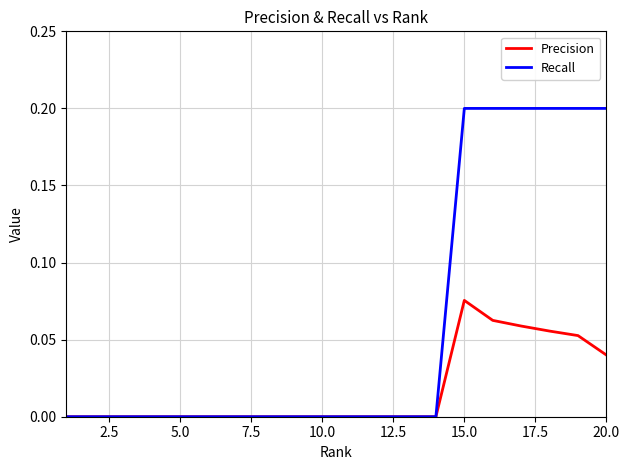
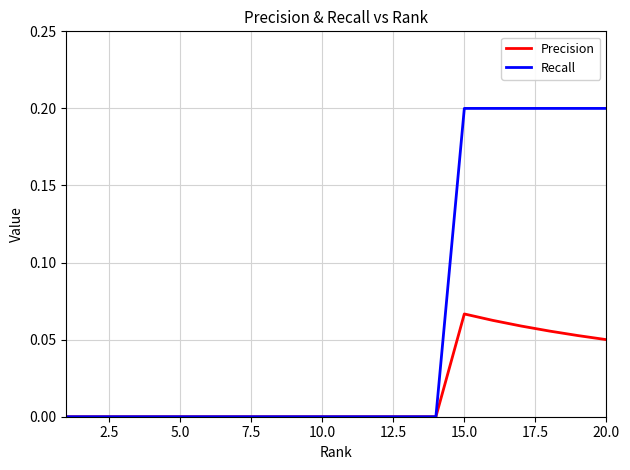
Precision, 15.0: 0.075 -> 0.067
Precision, 20.0: 0.04 -> 0.05
